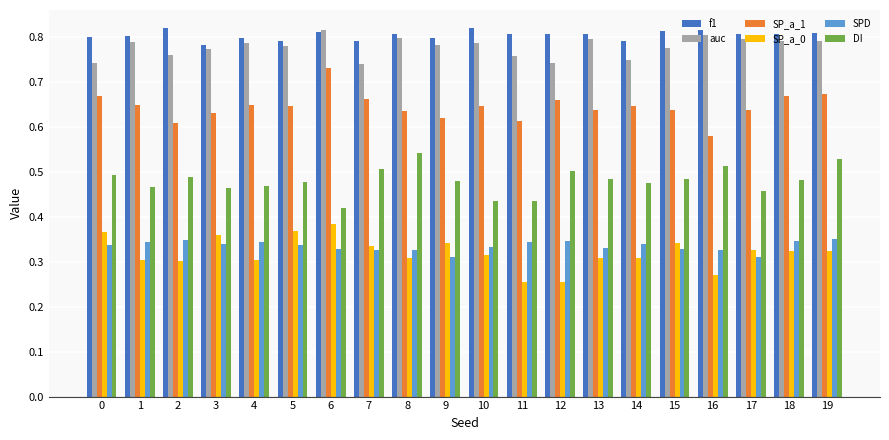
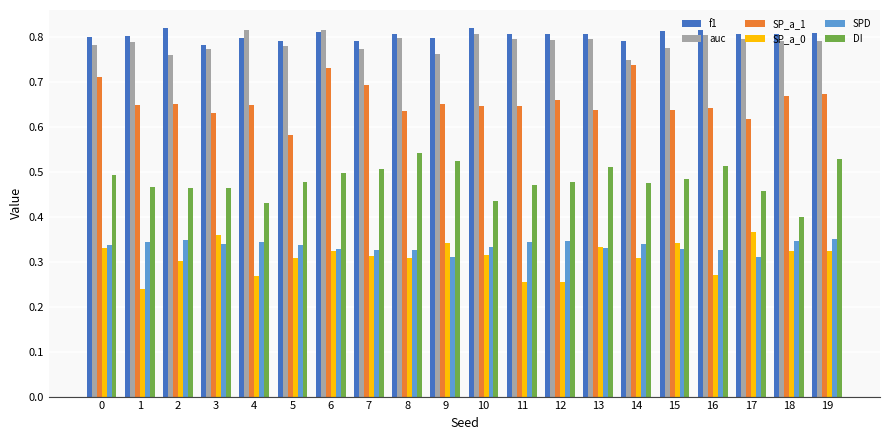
auc, 0: 0.74 -> 0.78
SP_a_1, 0: 0.67 -> 0.71
SP_a_0, 0: 0.37 -> 0.33
SP_a_0, 1: 0.30 -> 0.24
SP_a_1, 2: 0.61 -> 0.65
DI, 2: 0.49 -> 0.46
auc, 4: 0.79 -> 0.82
SP_a_0, 4: 0.31 -> 0.27
DI, 4: 0.47 -> 0.43
SP_a_1, 5: 0.65 -> 0.58
SP_a_0, 5: 0.37 -> 0.31
SP_a_0, 6: 0.38 -> 0.32
DI, 6: 0.42 -> 0.50
auc, 7: 0.74 -> 0.77
SP_a_1, 7: 0.66 -> 0.69
SP_a_0, 7: 0.34 -> 0.31
auc, 9: 0.78 -> 0.76
SP_a_1, 9: 0.62 -> 0.65
DI, 9: 0.48 -> 0.52
auc, 10: 0.79 -> 0.81
auc, 11: 0.76 -> 0.80
SP_a_1, 11: 0.61 -> 0.65
DI, 11: 0.44 -> 0.47
auc, 12: 0.74 -> 0.79
DI, 12: 0.50 -> 0.48
SP_a_0, 13: 0.31 -> 0.33
DI, 13: 0.48 -> 0.51
SP_a_1, 14: 0.65 -> 0.74
SP_a_1, 16: 0.58 -> 0.64
SP_a_1, 17: 0.64 -> 0.62
SP_a_0, 17: 0.33 -> 0.37
DI, 18: 0.48 -> 0.40
